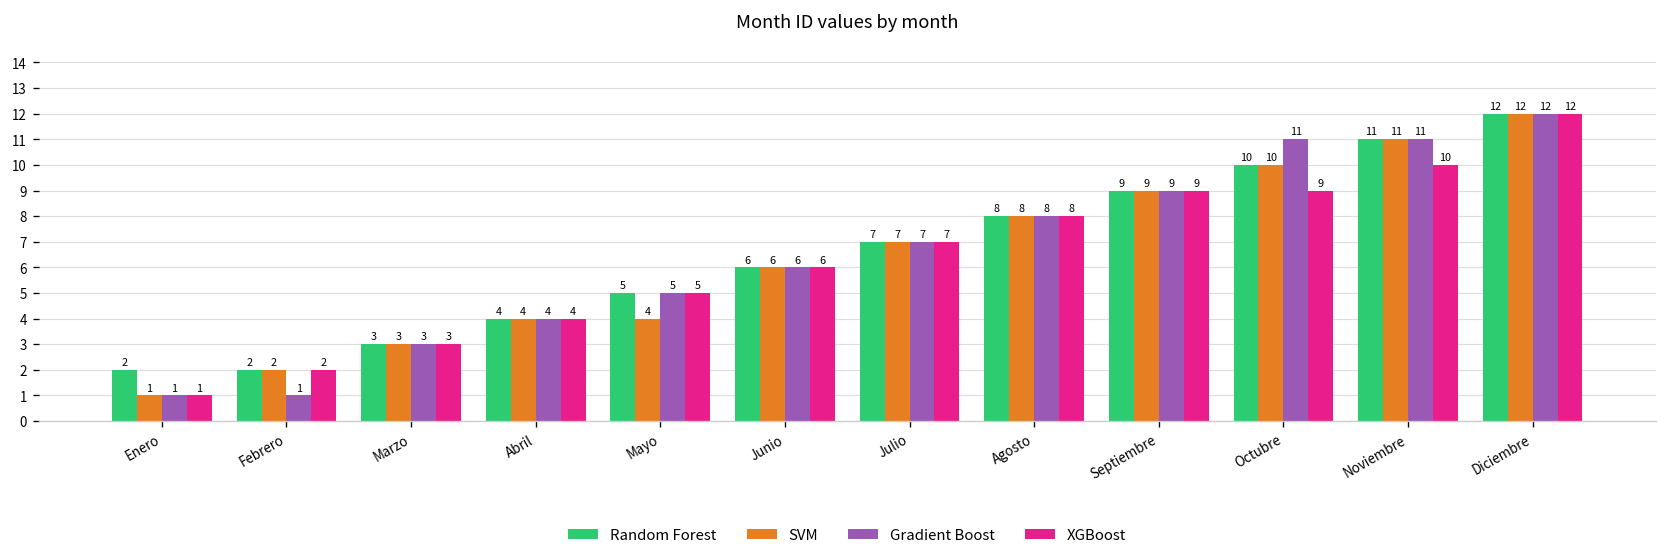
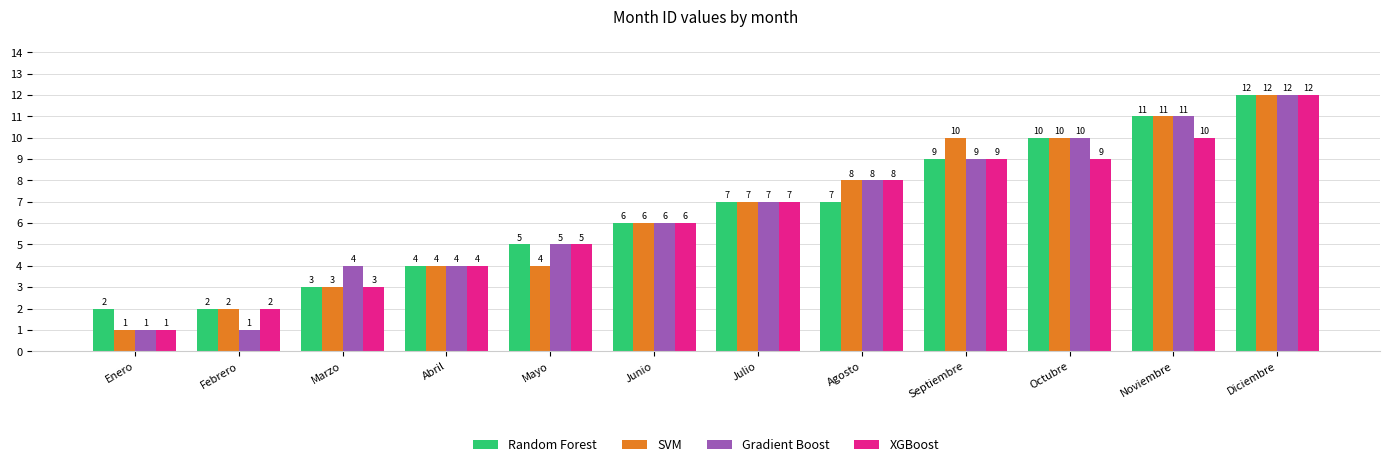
Gradient Boost, Marzo: 3 -> 4
Random Forest, Agosto: 8 -> 7
SVM, Septiembre: 9 -> 10
Gradient Boost, Octubre: 11 -> 10
